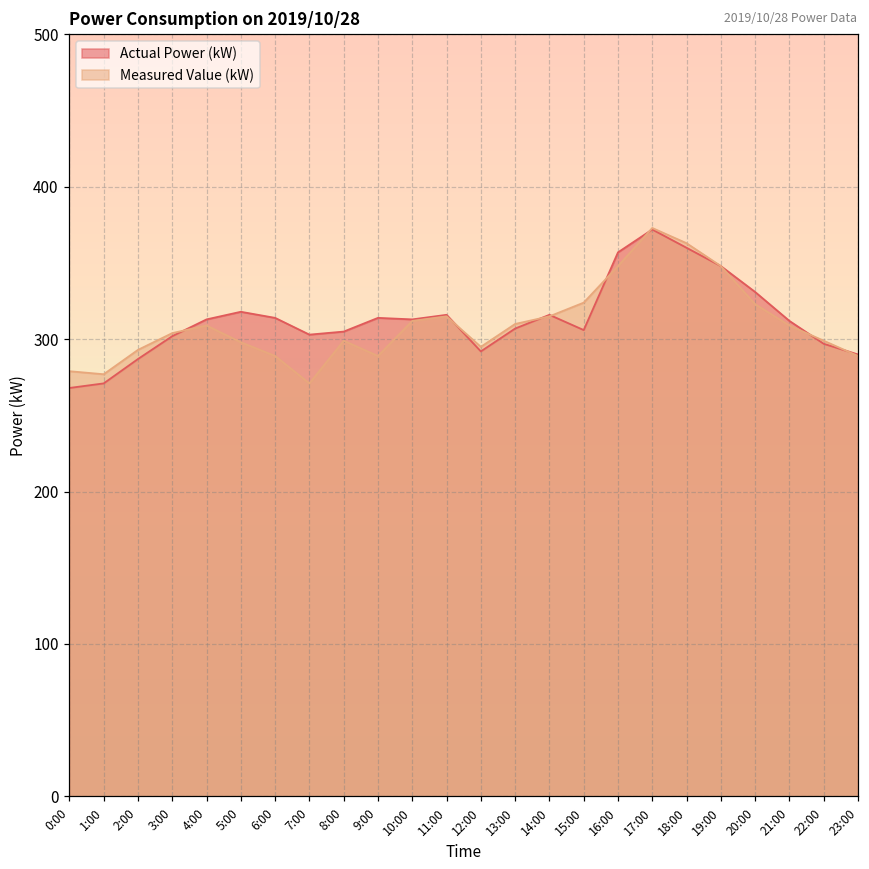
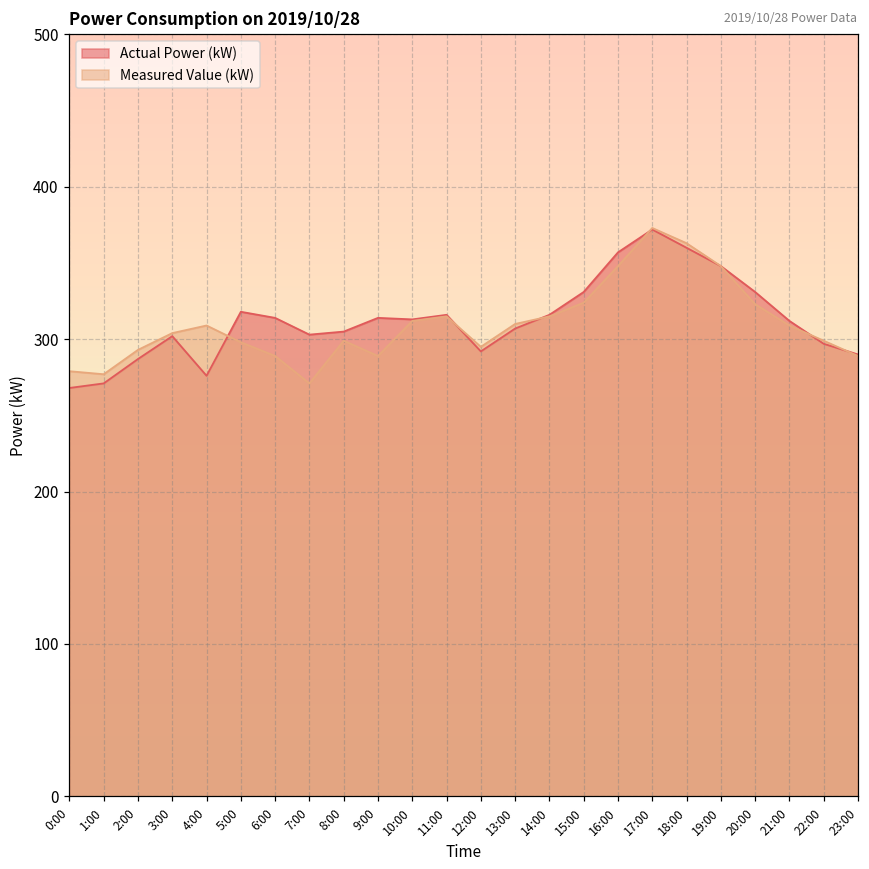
Actual Power (kW), 4:00: 313 -> 276
Actual Power (kW), 15:00: 306 -> 331
